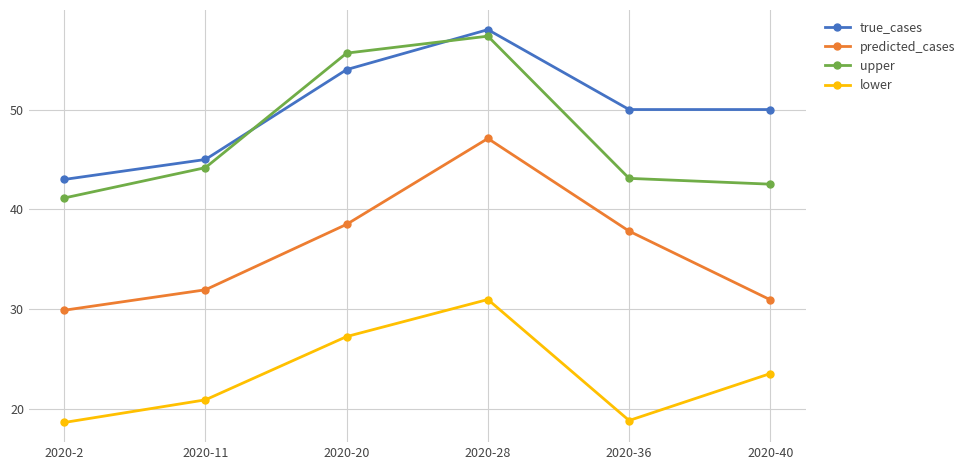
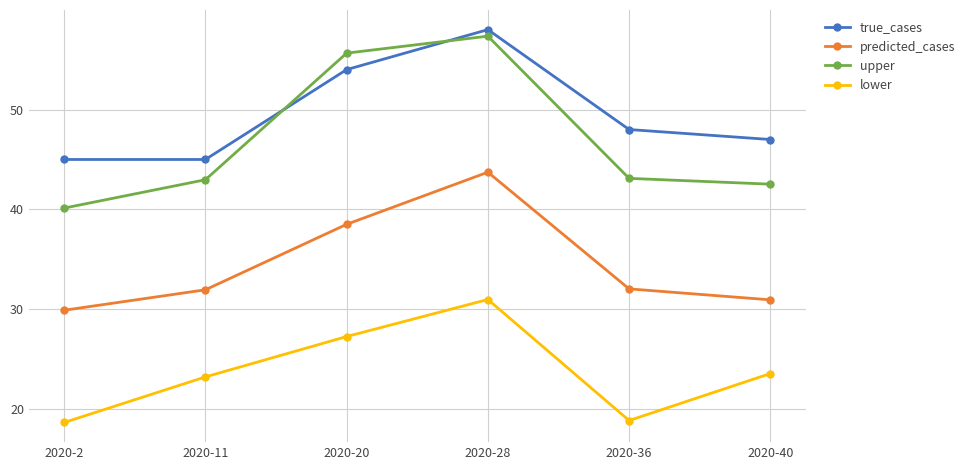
true_cases, 2020-2: 43 -> 45
upper, 2020-2: 41 -> 40
upper, 2020-11: 44 -> 43
lower, 2020-11: 21 -> 23
predicted_cases, 2020-28: 47 -> 44
true_cases, 2020-36: 50 -> 48
predicted_cases, 2020-36: 38 -> 32
true_cases, 2020-40: 50 -> 47
